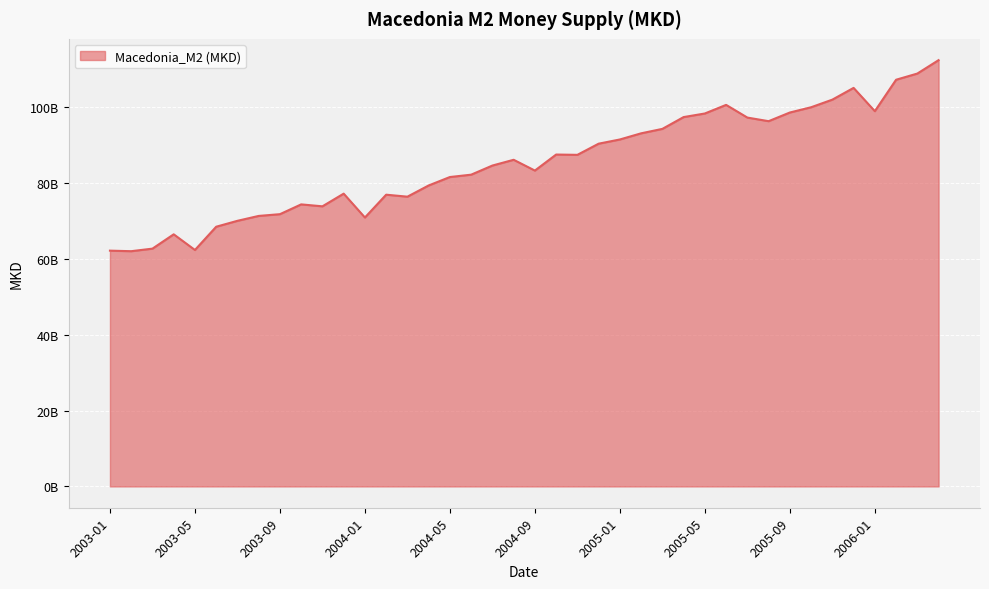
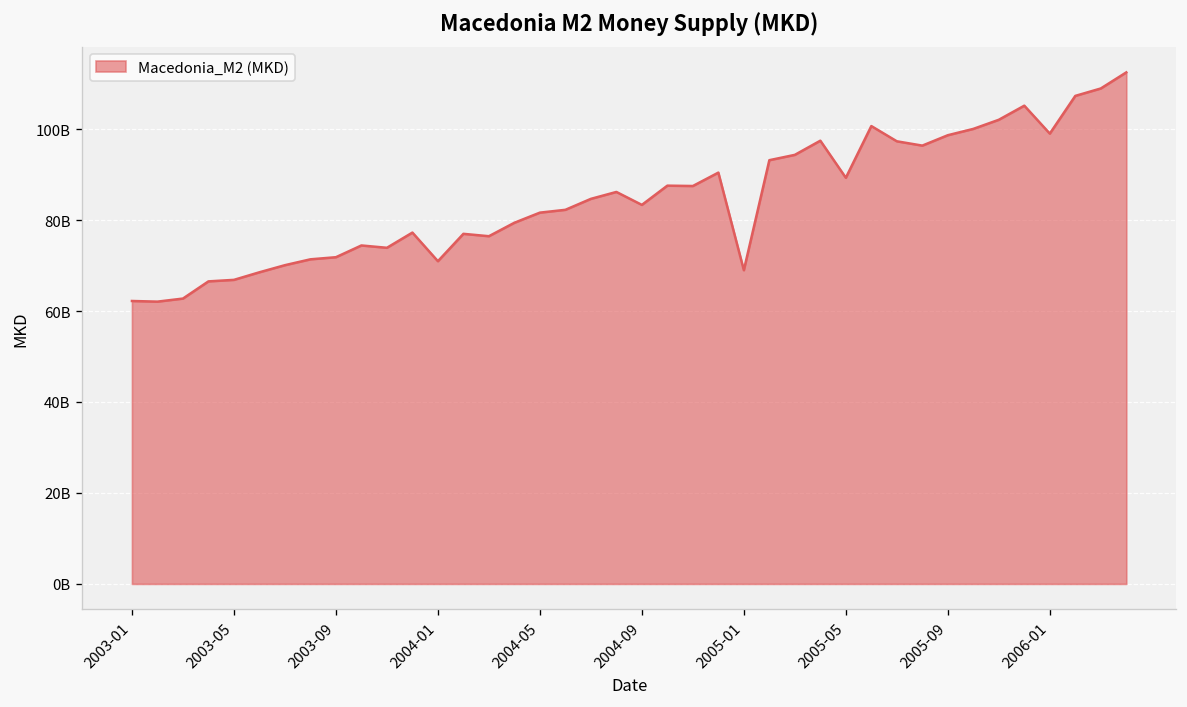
2003-05: 62000000000 -> 67000000000
2005-01: 92000000000 -> 69000000000
2005-05: 98000000000 -> 89000000000
